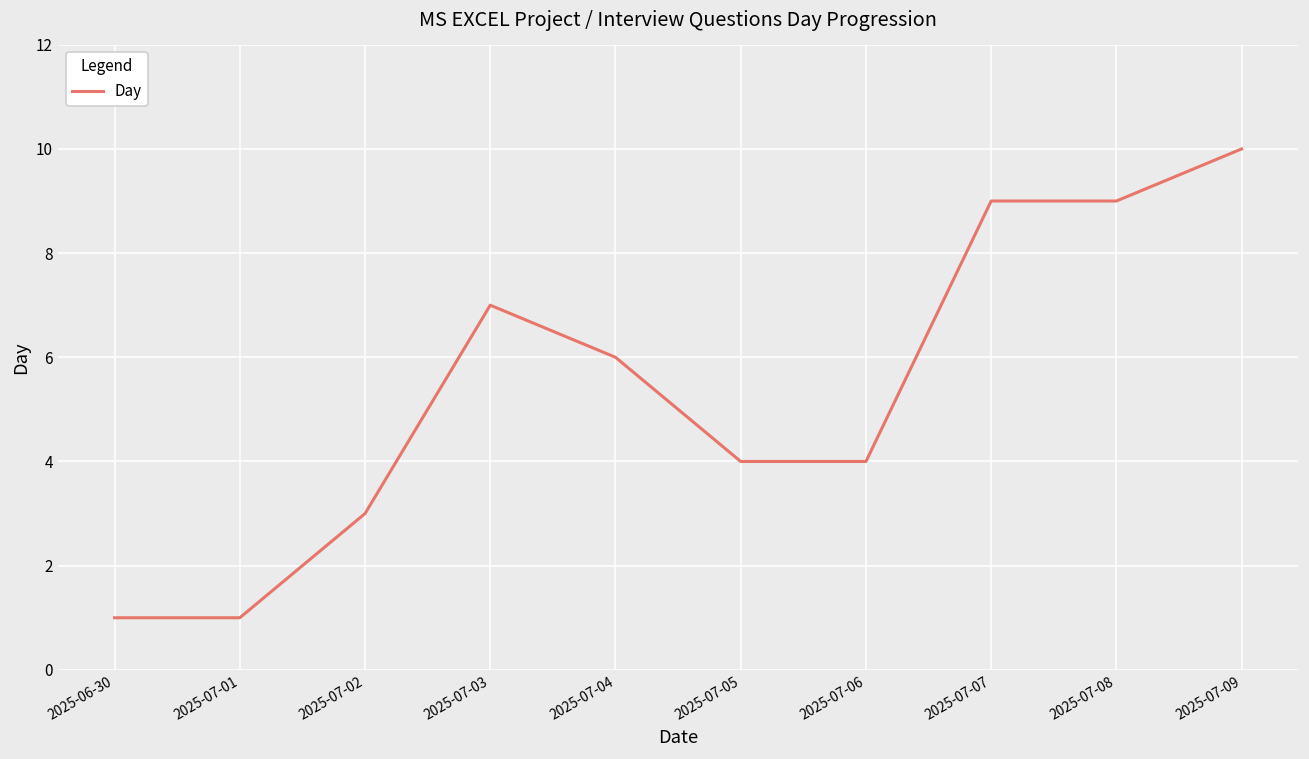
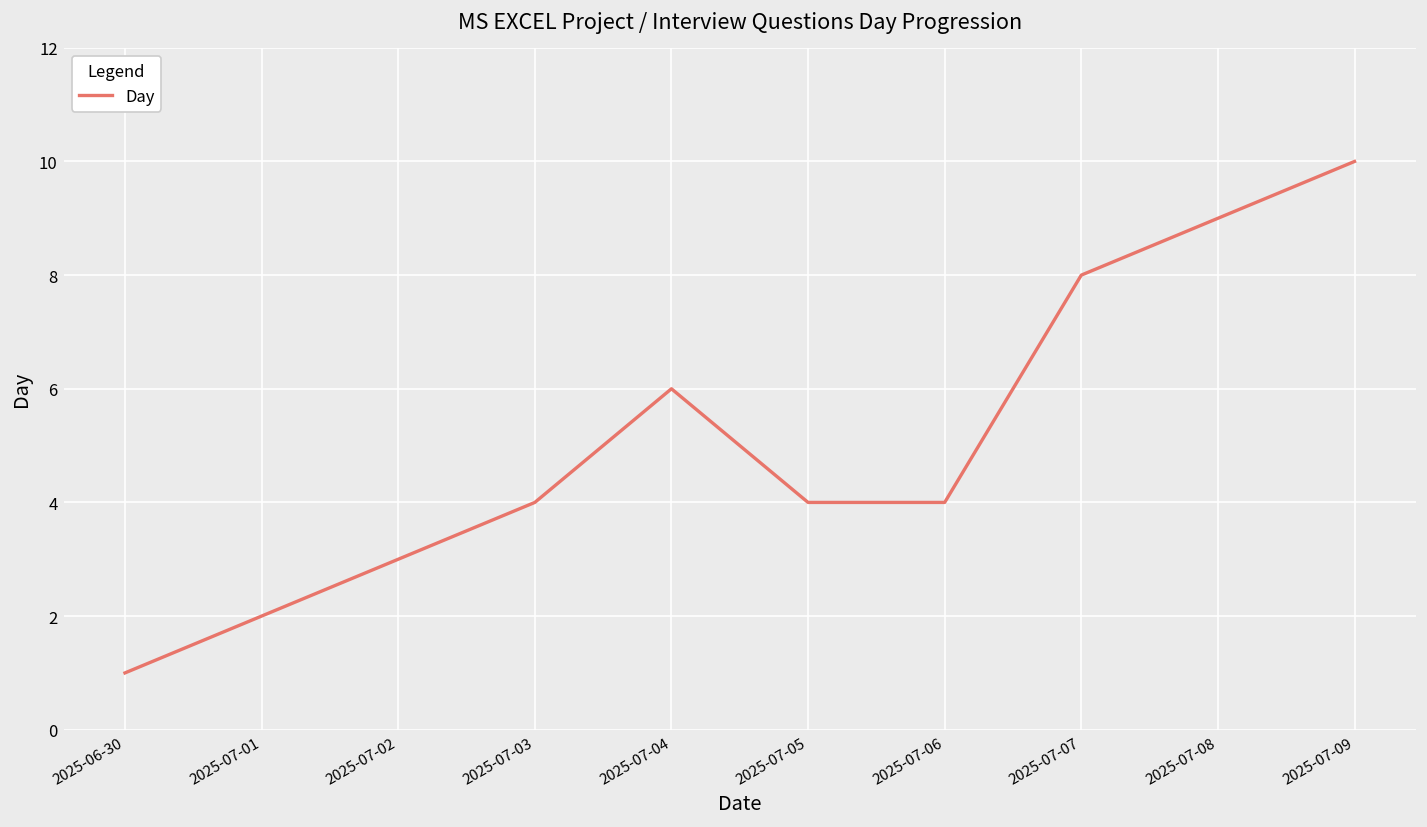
2025-07-01: 1 -> 2
2025-07-03: 7 -> 4
2025-07-07: 9 -> 8
